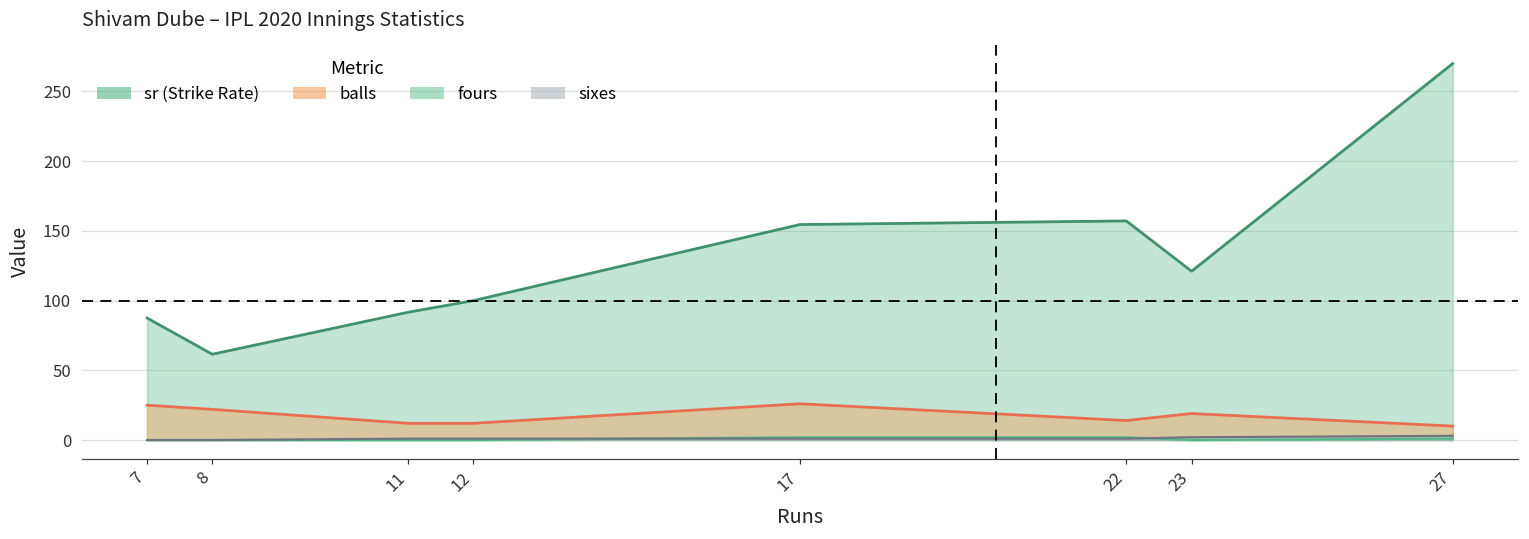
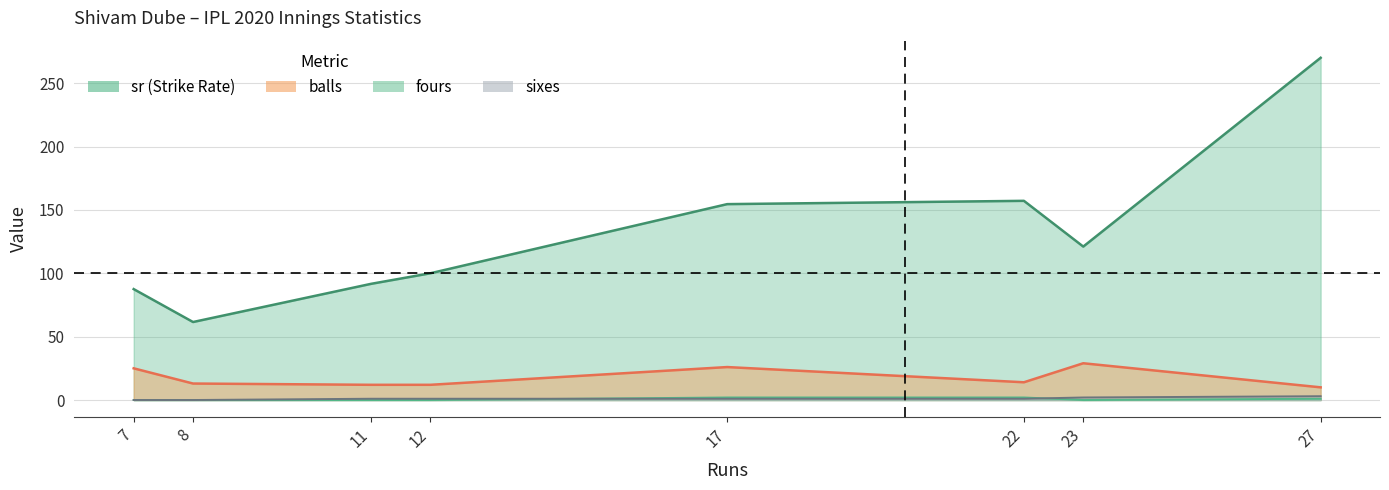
balls, 8: 22 -> 13
balls, 23: 19 -> 29
